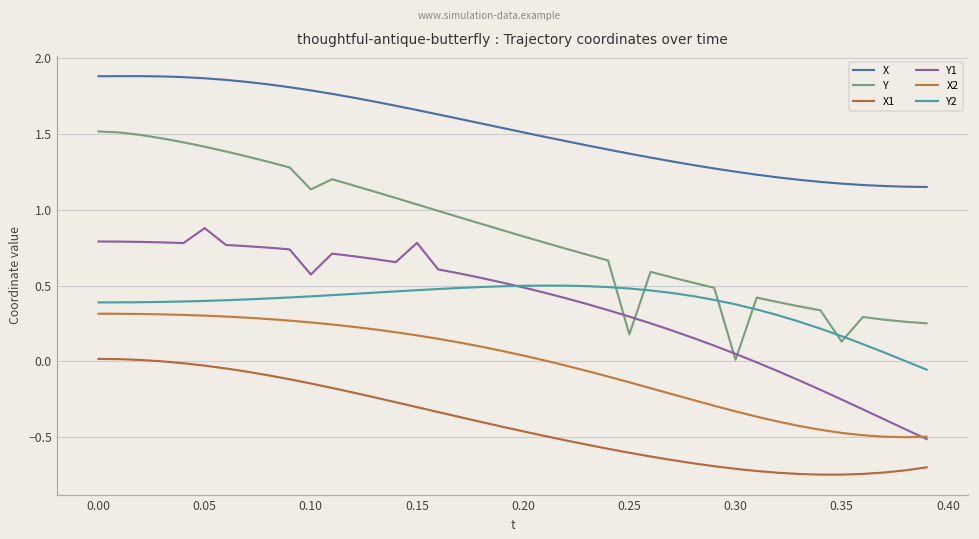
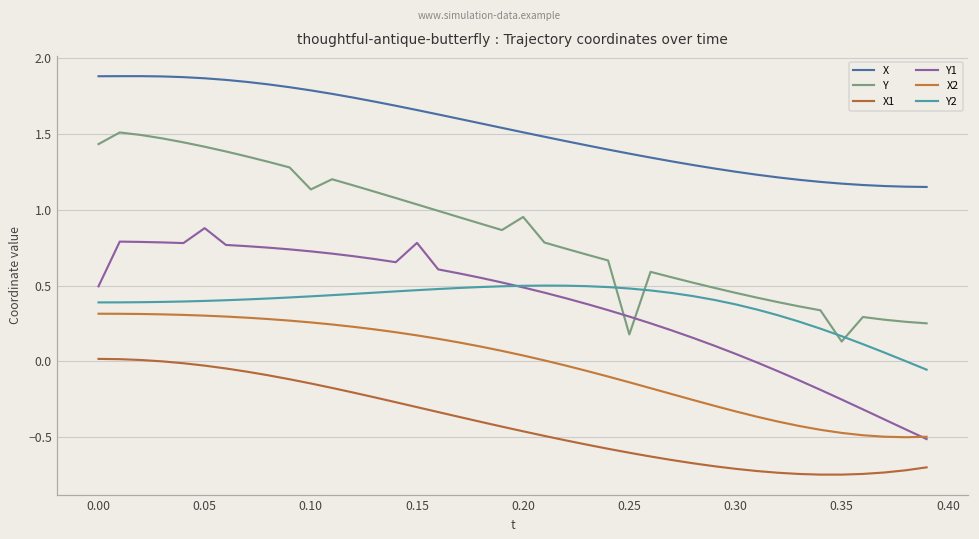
Y, 0.00: 1.52 -> 1.43
Y1, 0.00: 0.79 -> 0.50
Y1, 0.10: 0.57 -> 0.73
Y, 0.20: 0.82 -> 0.95
Y, 0.30: 0.01 -> 0.45
